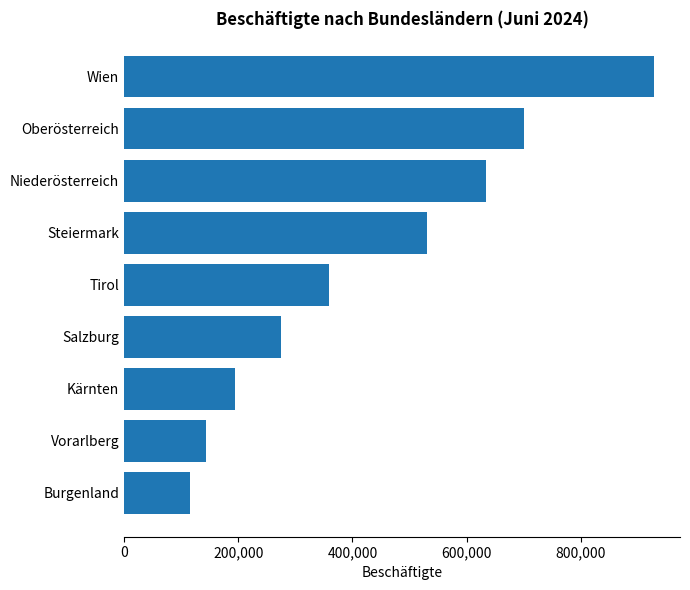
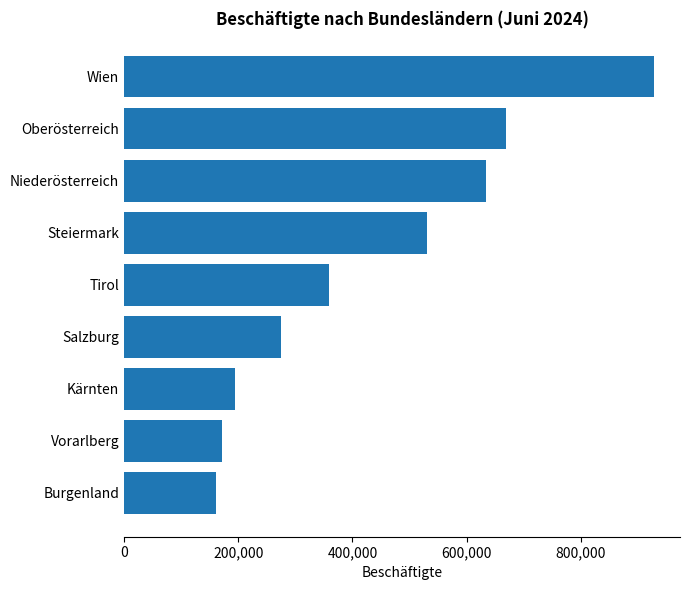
Oberösterreich: 700,000 -> 670,000
Vorarlberg: 140,000 -> 170,000
Burgenland: 110,000 -> 160,000
